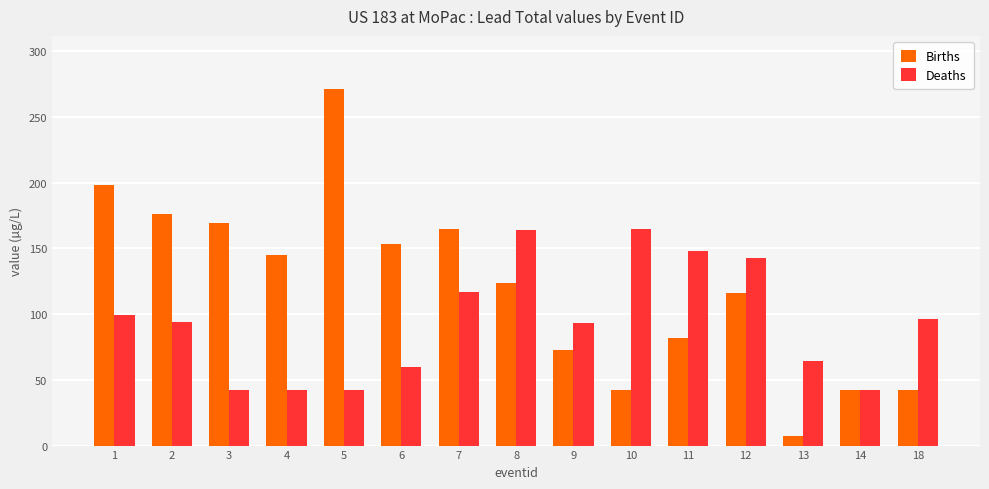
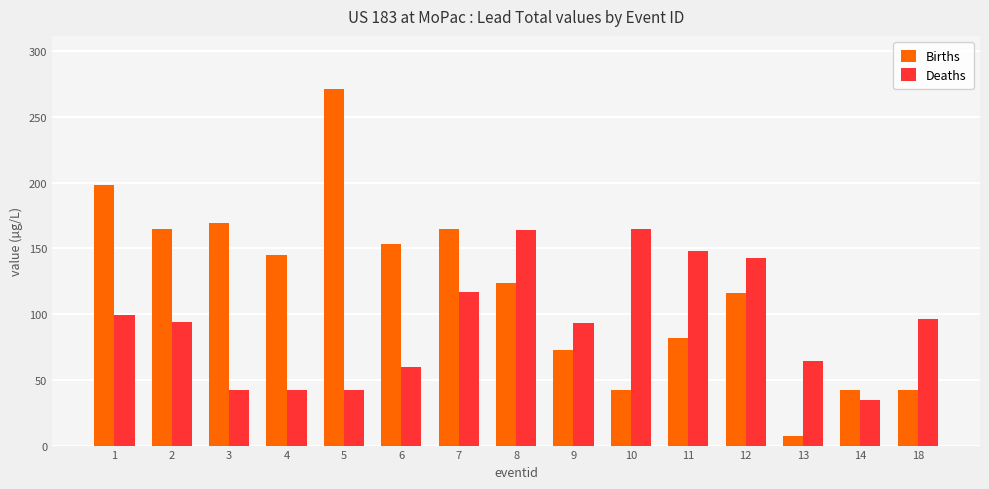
Births, 2: 176 -> 165
Deaths, 14: 42 -> 35
